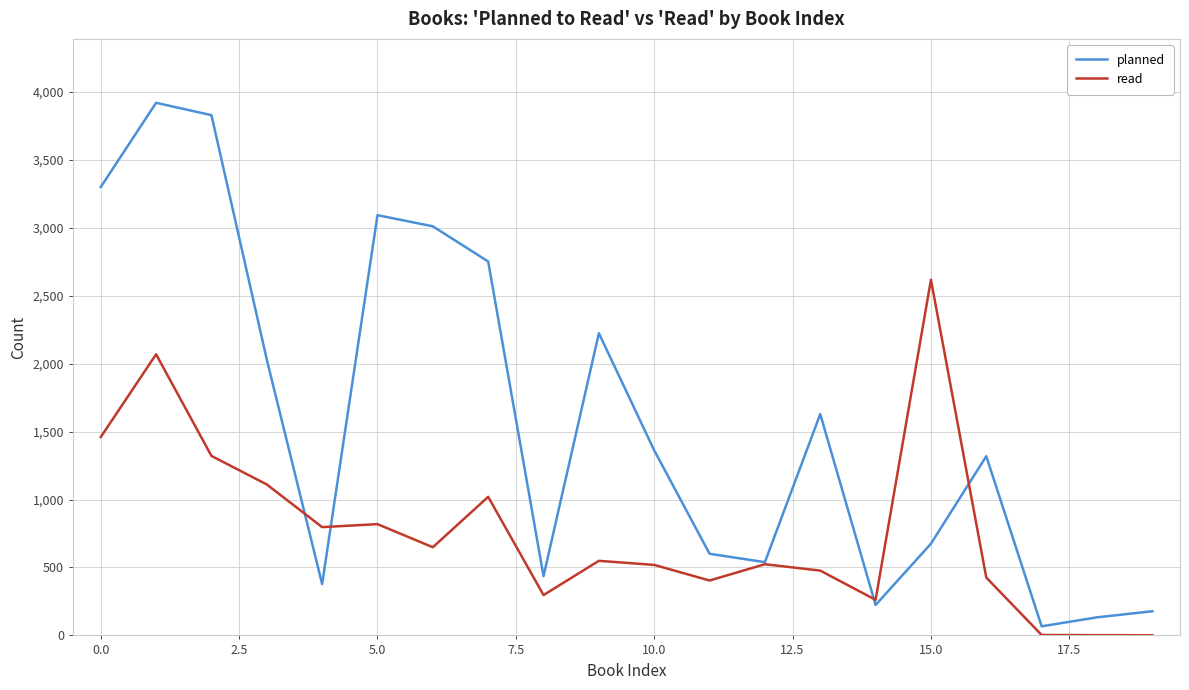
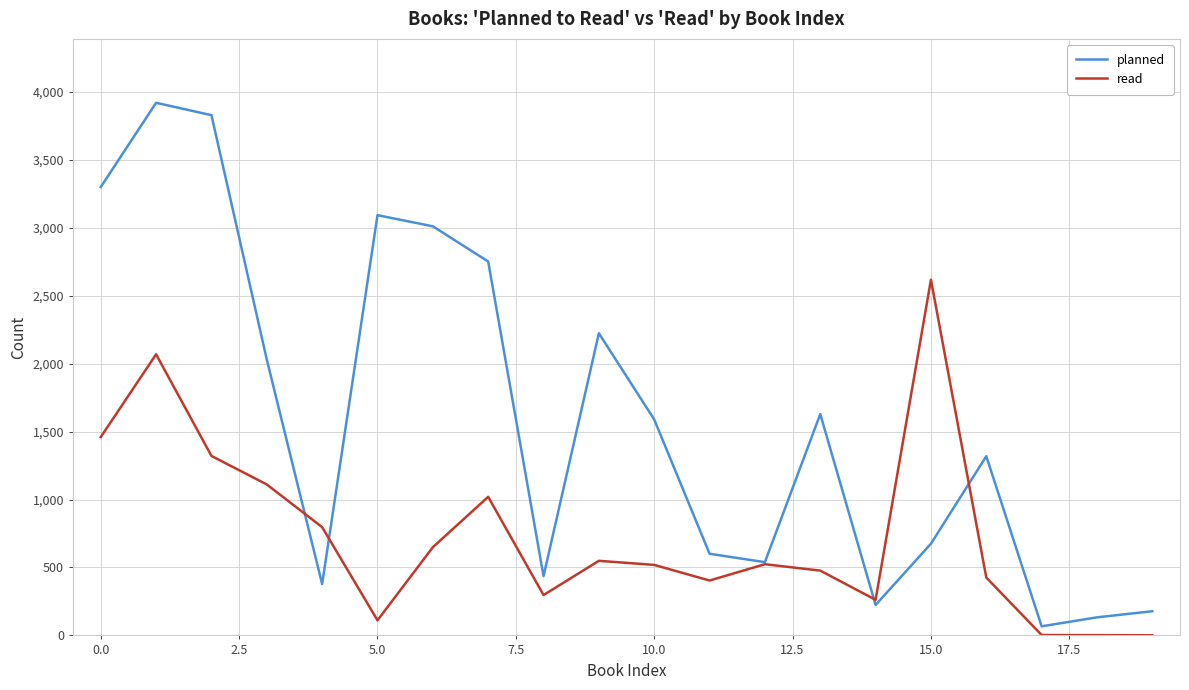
read, 5.0: 820 -> 110
planned, 10.0: 1,360 -> 1,590
